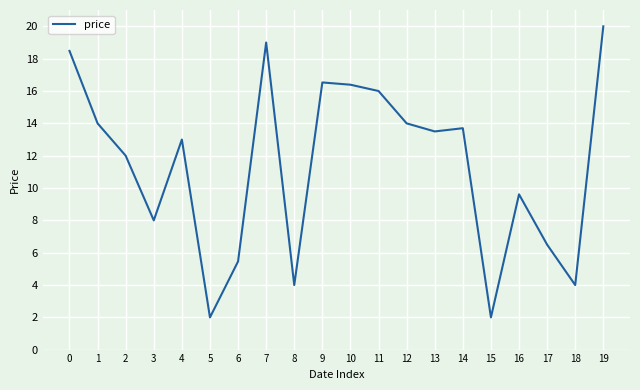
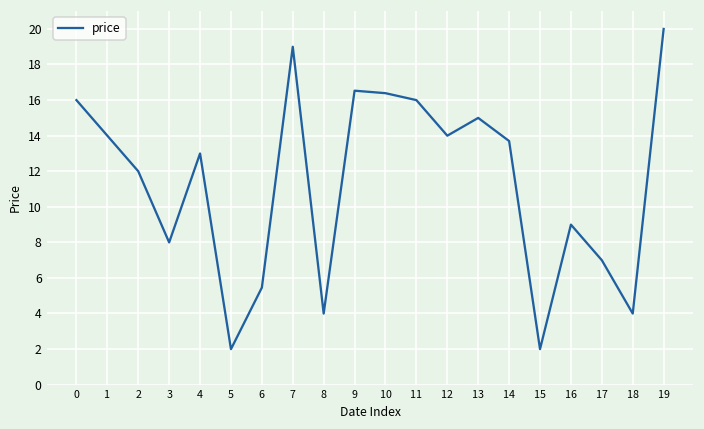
0: 18.5 -> 16.0
13: 13.5 -> 15.0
16: 9.6 -> 9.0
17: 6.5 -> 7.0
